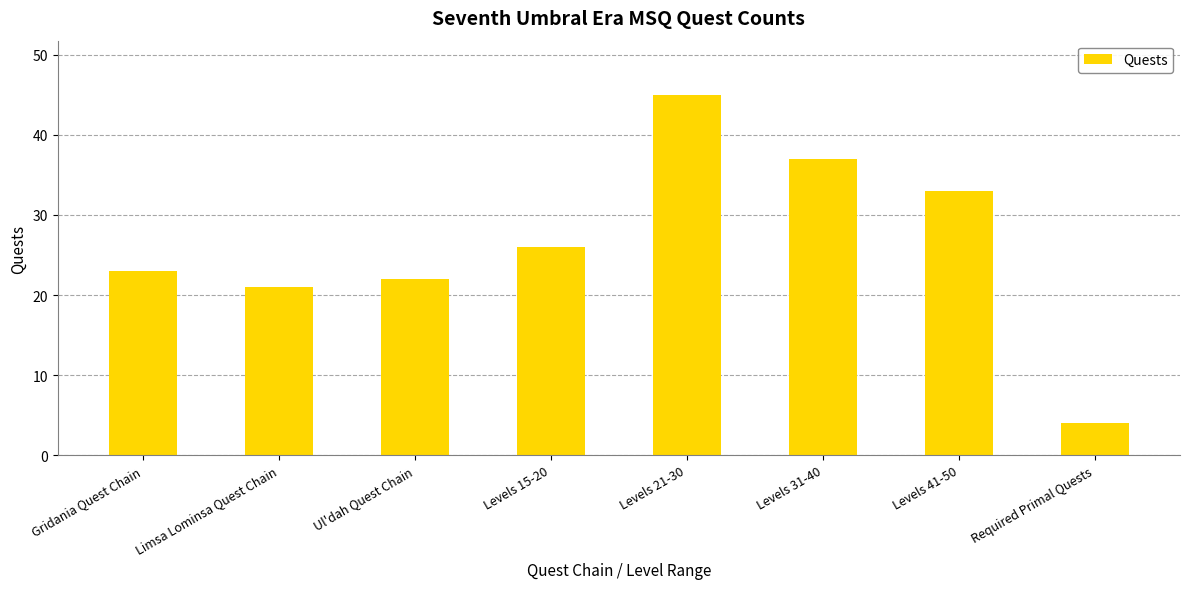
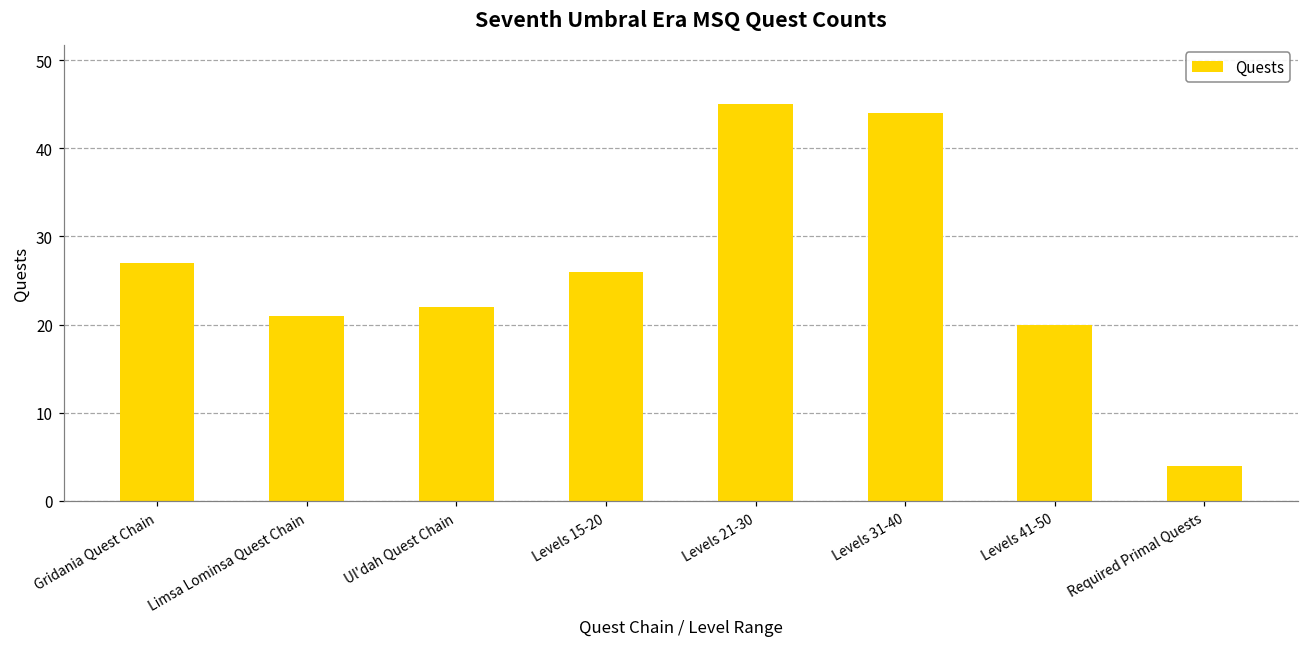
Gridania Quest Chain: 23 -> 27
Levels 31-40: 37 -> 44
Levels 41-50: 33 -> 20
